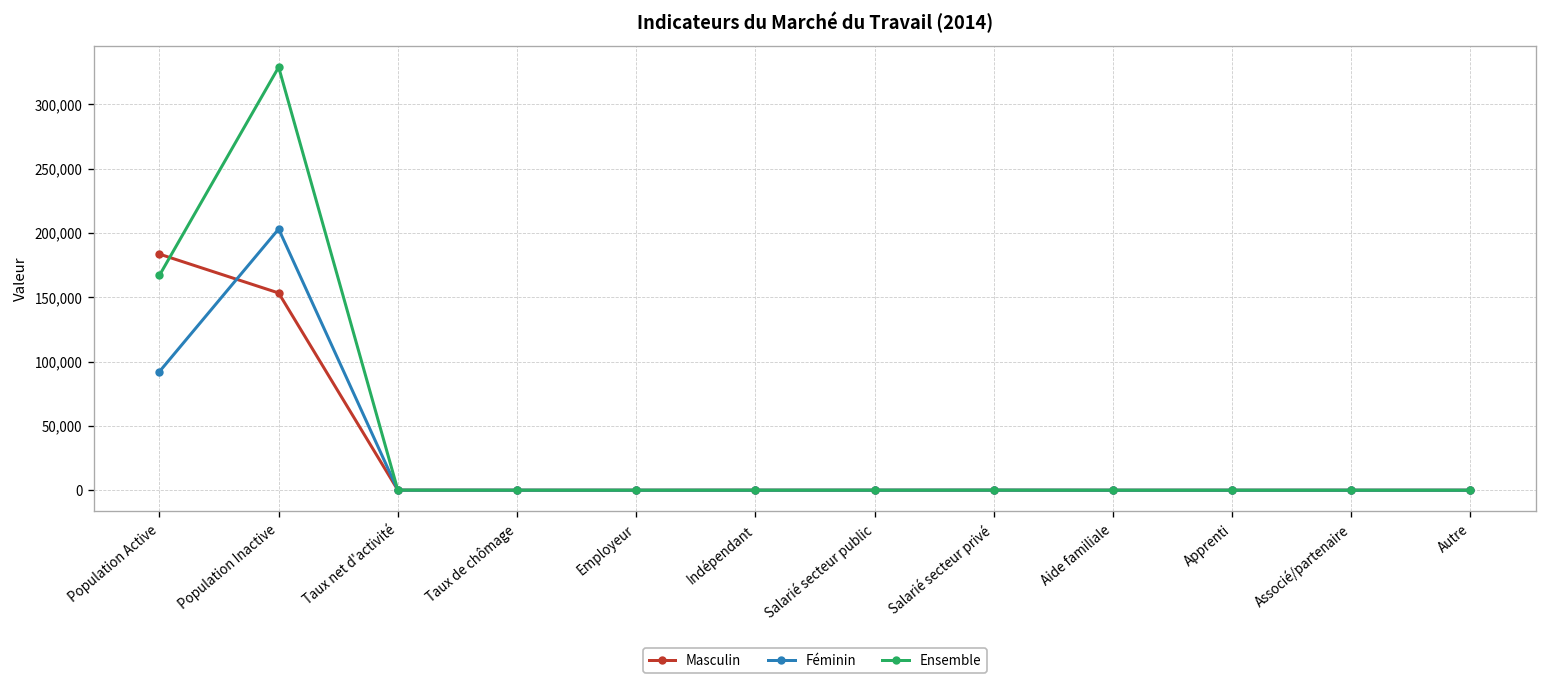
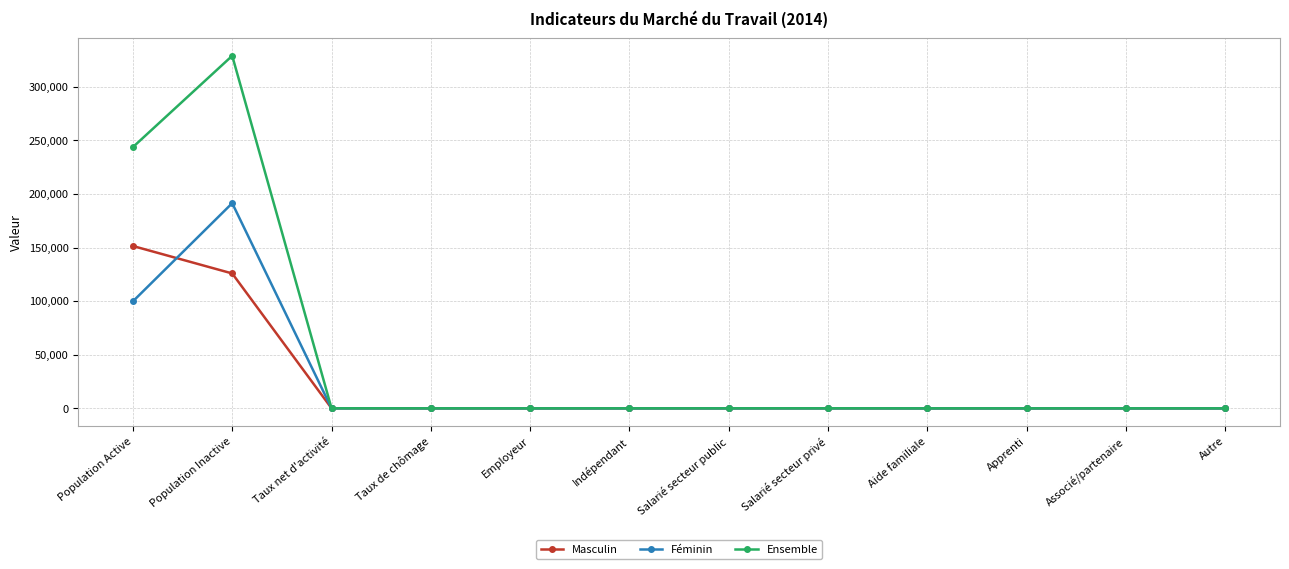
Masculin, Population Active: 184,000 -> 151,000
Féminin, Population Active: 92,000 -> 100,000
Ensemble, Population Active: 167,000 -> 244,000
Masculin, Population Inactive: 153,000 -> 126,000
Féminin, Population Inactive: 203,000 -> 191,000
